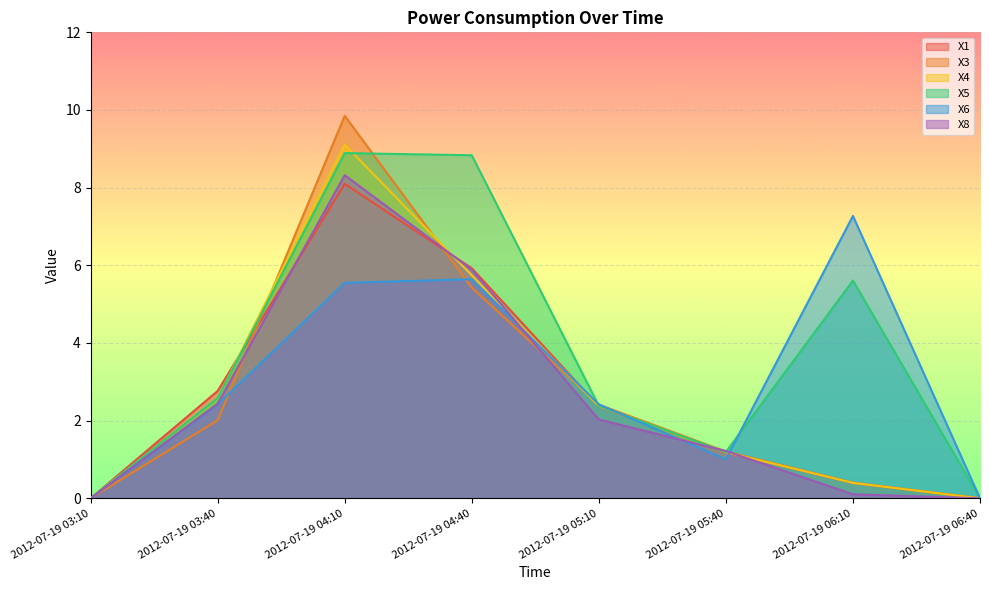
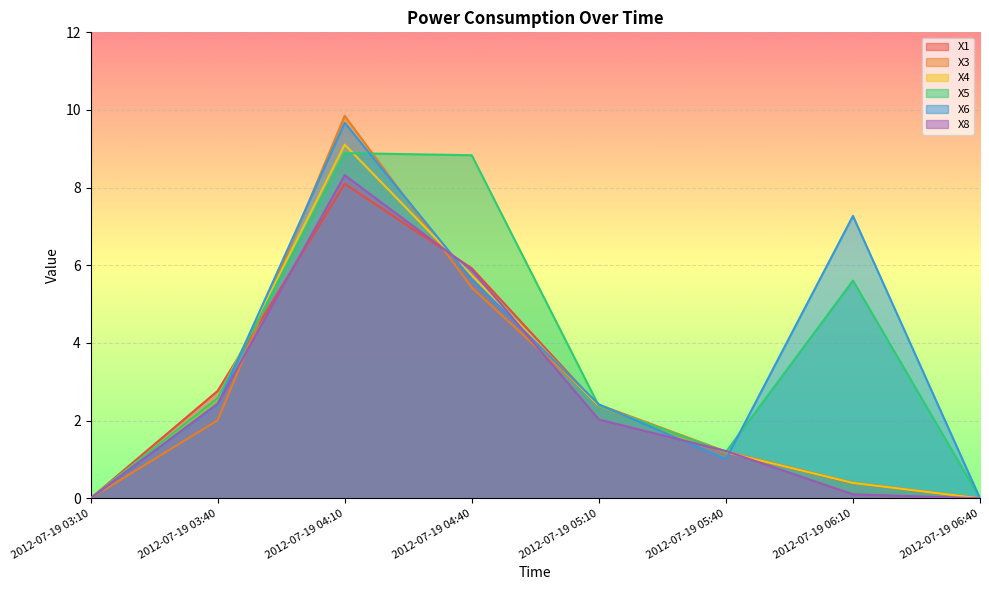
X6, 2012-07-19 04:10: 5.6 -> 9.7
